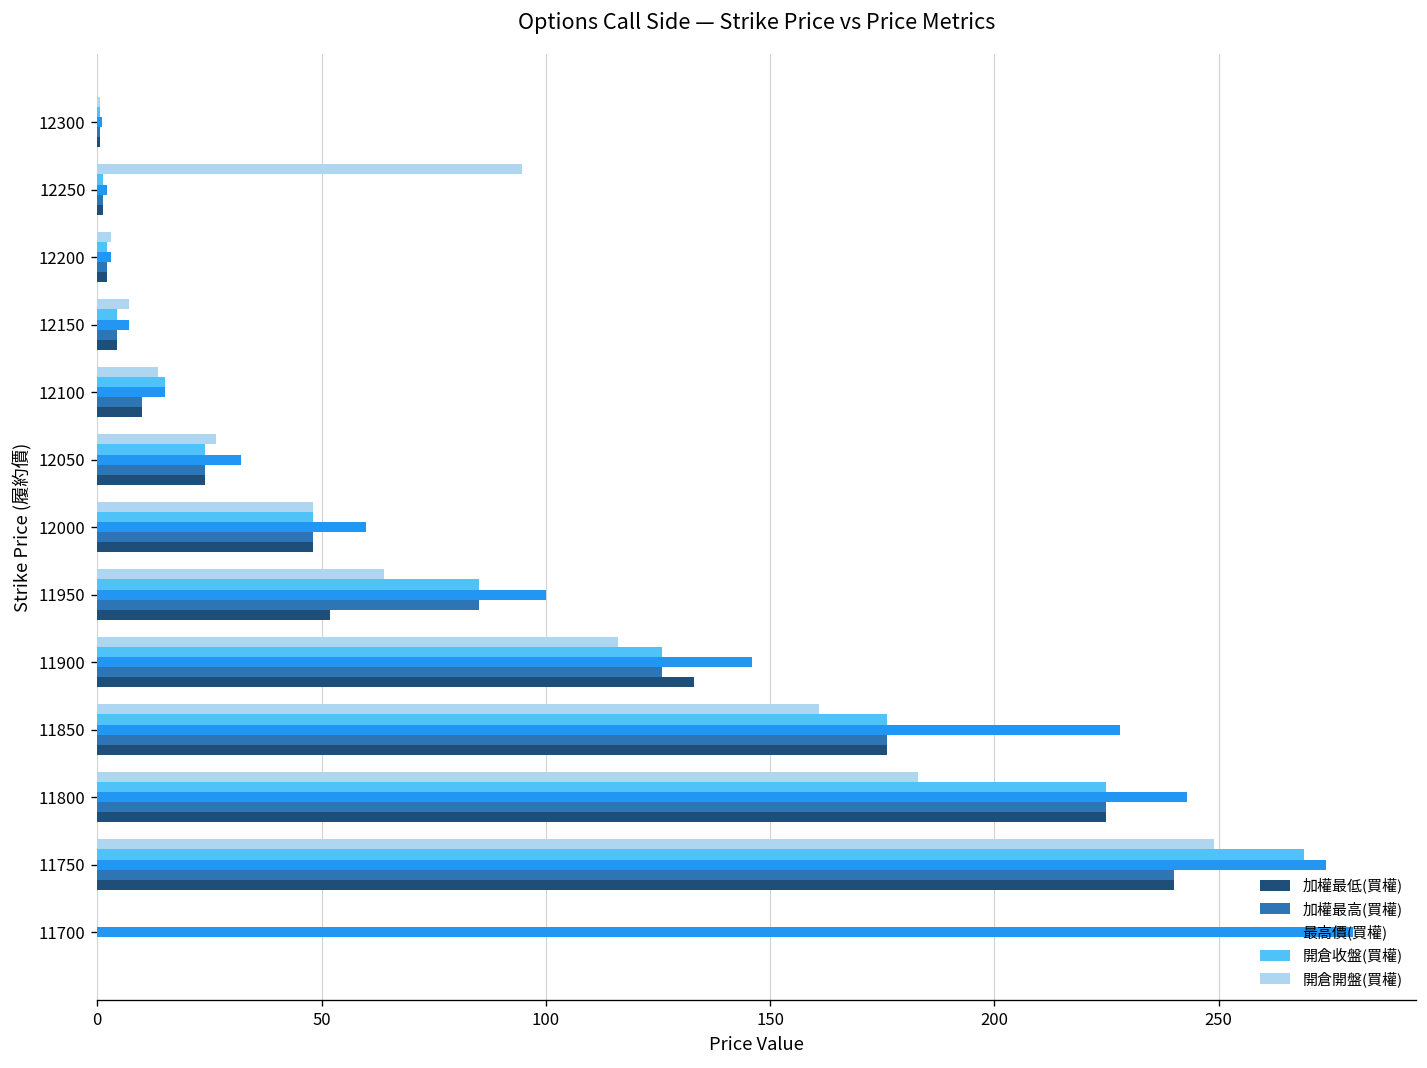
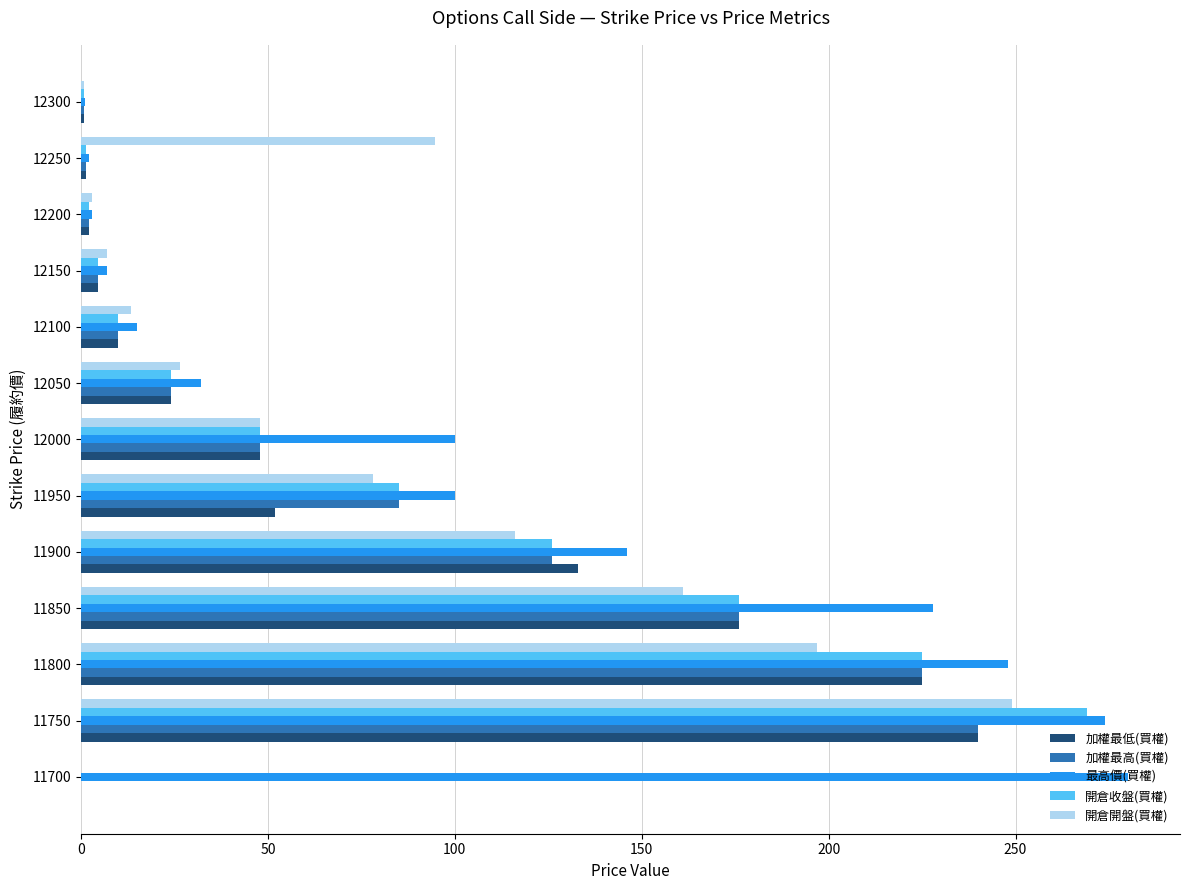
開倉收盤(買權), 12100: 15 -> 10
最高價(買權), 12000: 60 -> 100
開倉開盤(買權), 11950: 64 -> 78
開倉開盤(買權), 11800: 183 -> 197
最高價(買權), 11800: 243 -> 248
